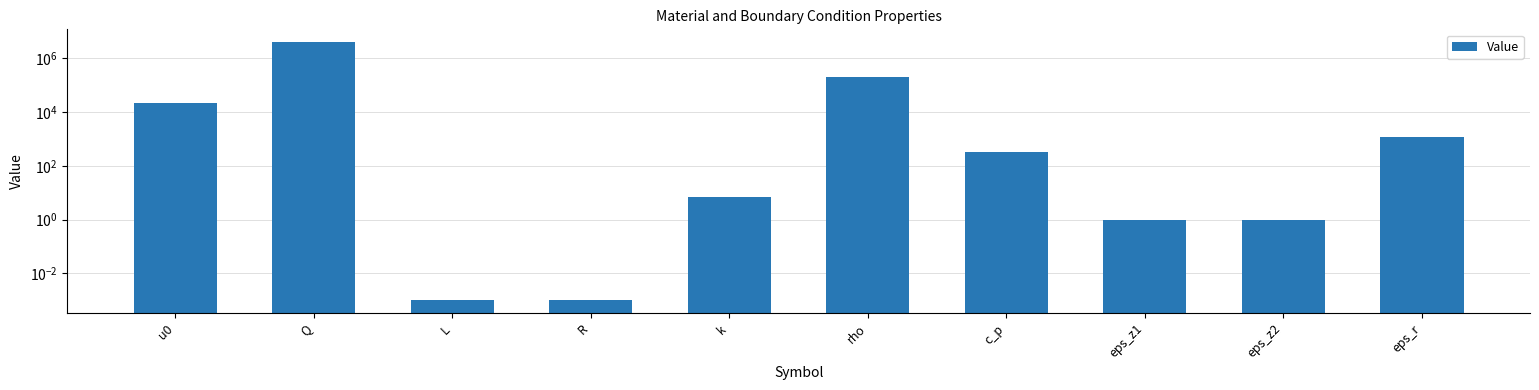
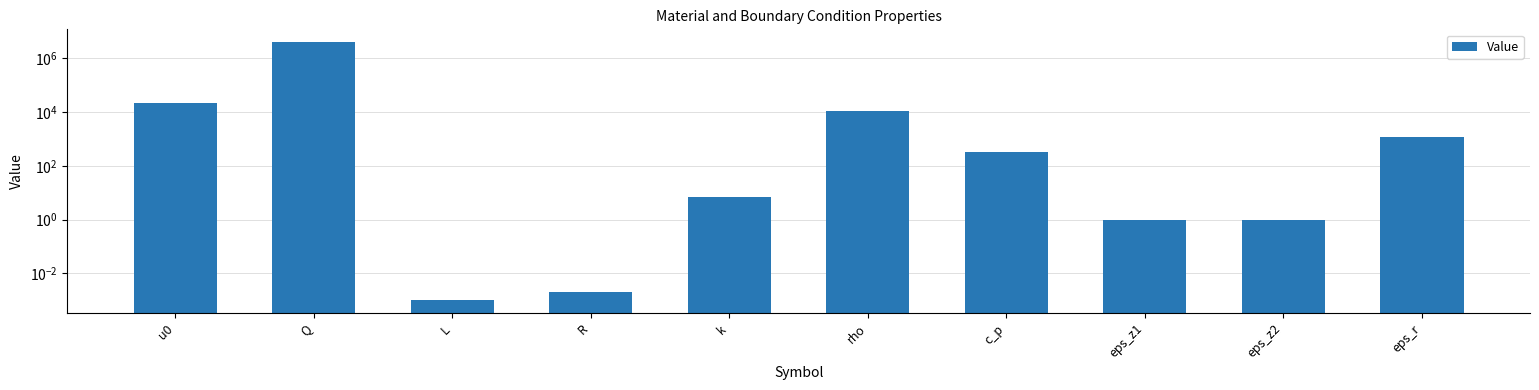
R: 0.001 -> 0.002
rho: 200000 -> 11000
